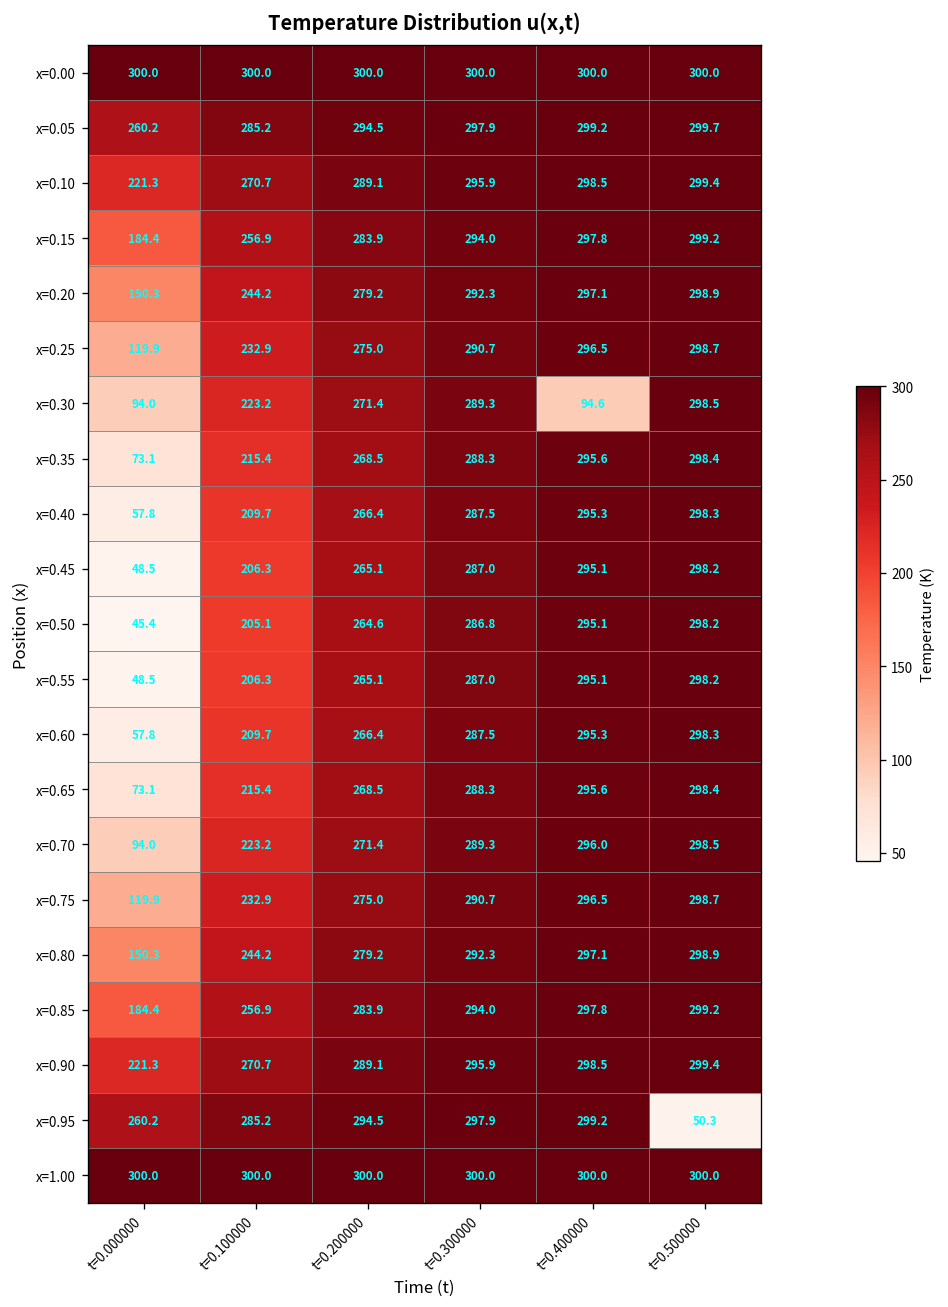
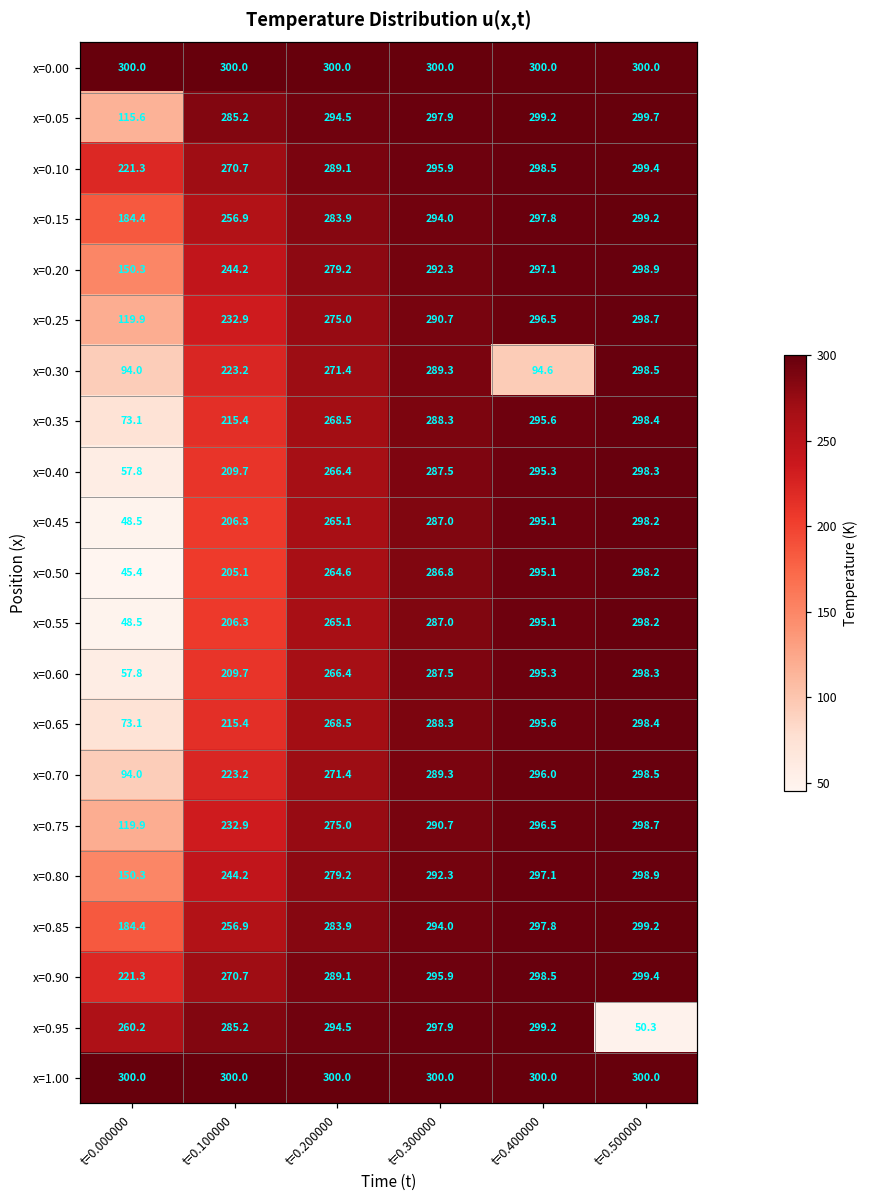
x=0.05, t=0.000000: 260.2 -> 115.6
